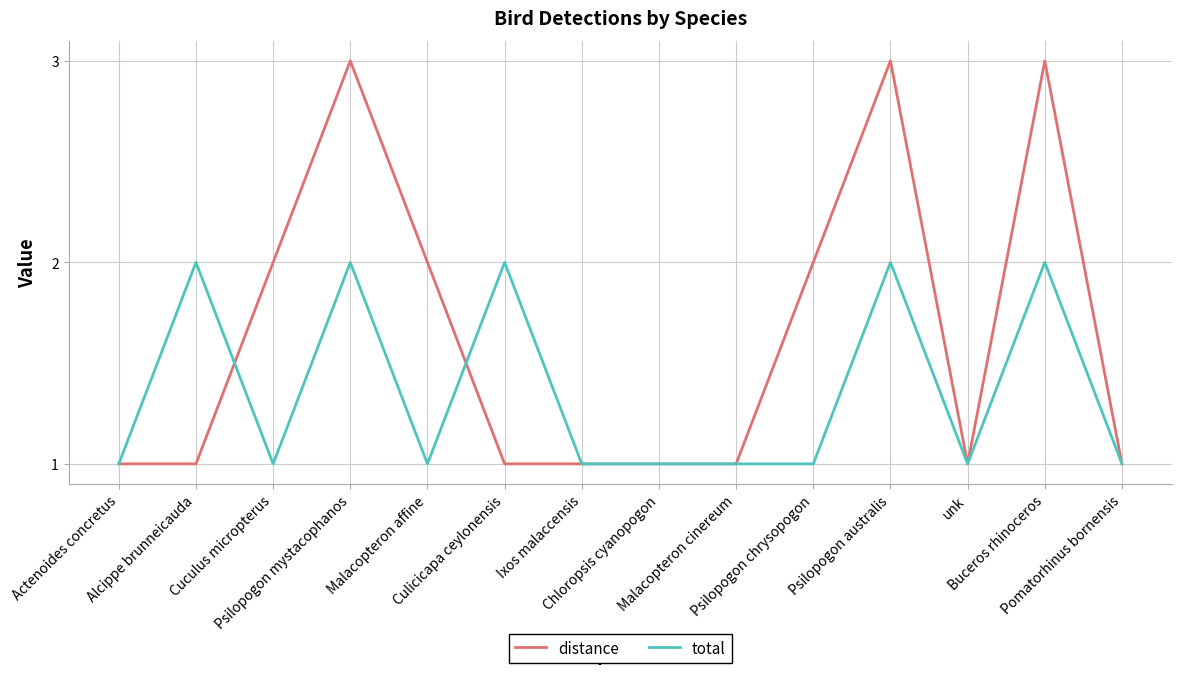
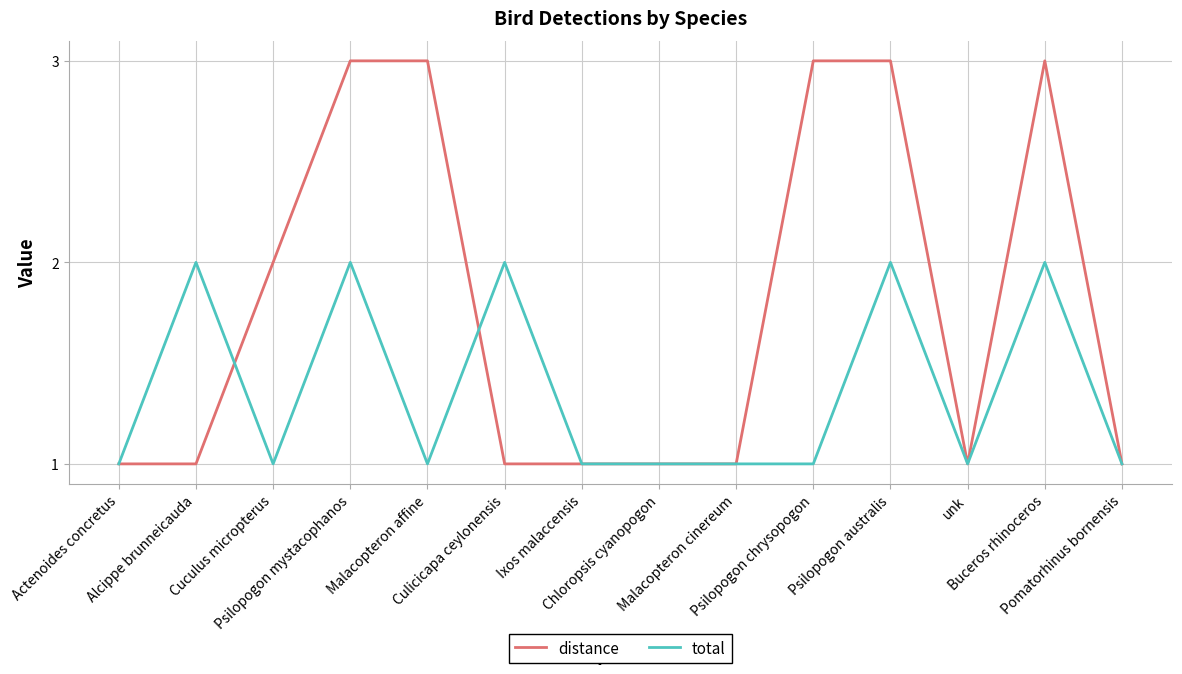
distance, Malacopteron affine: 2 -> 3
distance, Psilopogon chrysopogon: 2 -> 3
